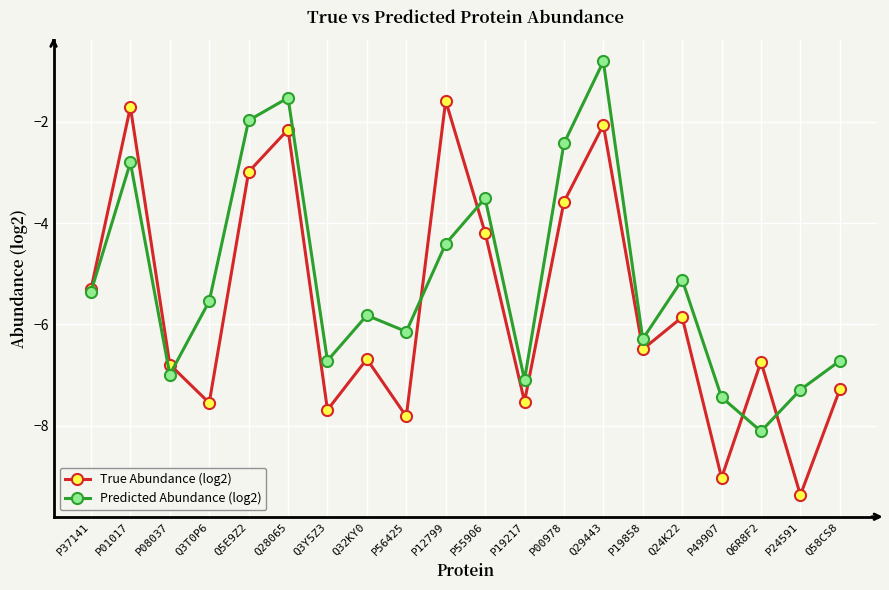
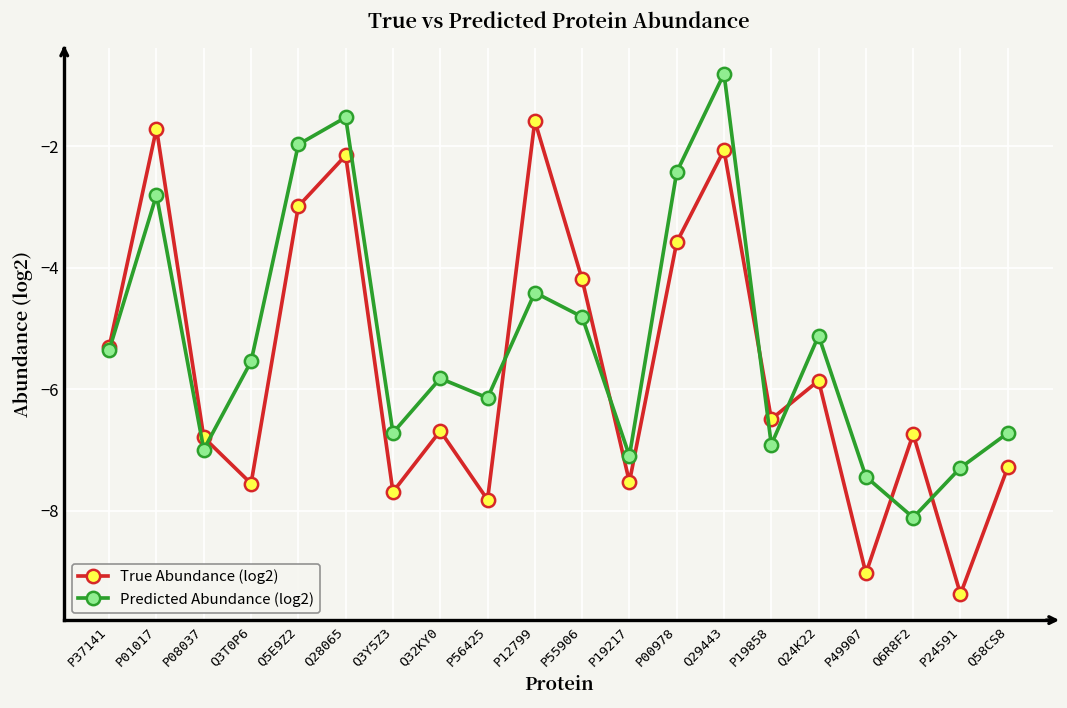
Predicted Abundance (log2), P55906: -3.5 -> -4.8
Predicted Abundance (log2), P19858: -6.3 -> -6.9
